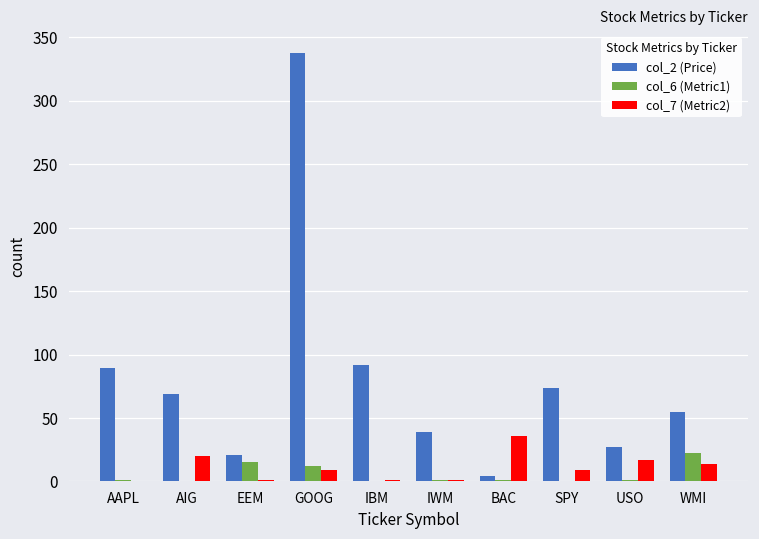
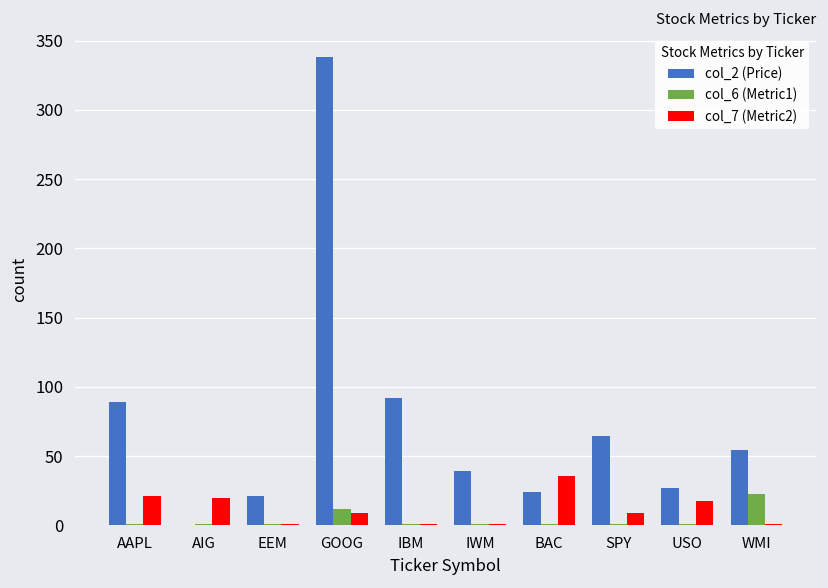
col_7 (Metric2), AAPL: 0 -> 21
col_2 (Price), AIG: 69 -> 0
col_6 (Metric1), EEM: 15 -> 1
col_2 (Price), BAC: 4 -> 24
col_2 (Price), SPY: 74 -> 64
col_7 (Metric2), WMI: 14 -> 1
